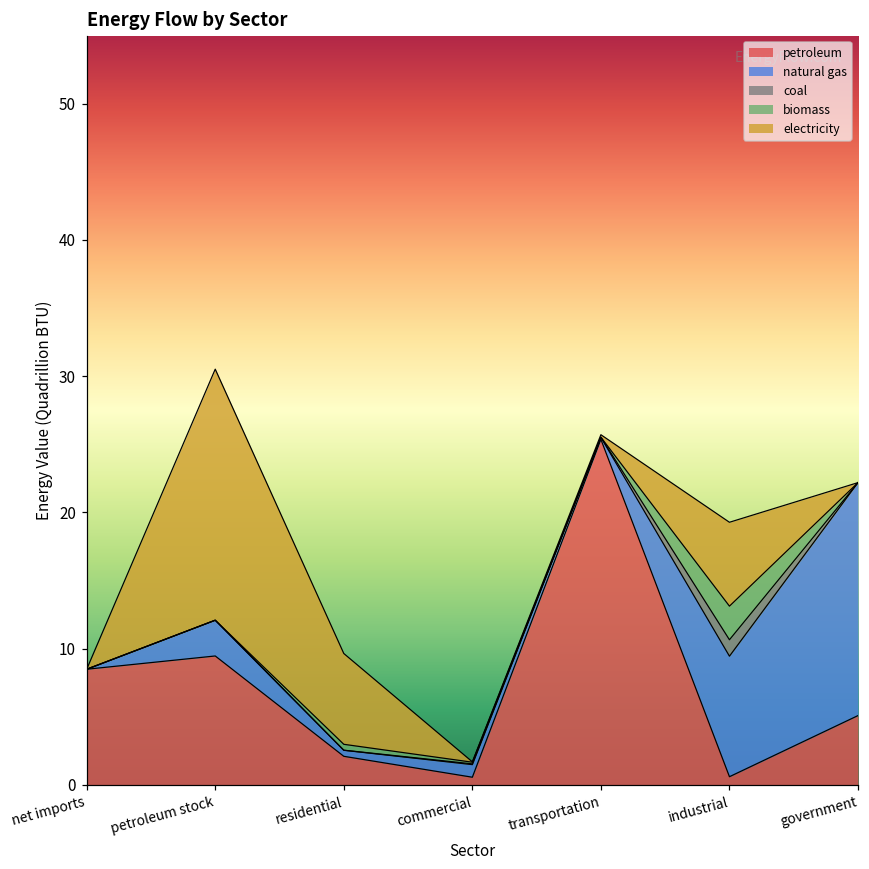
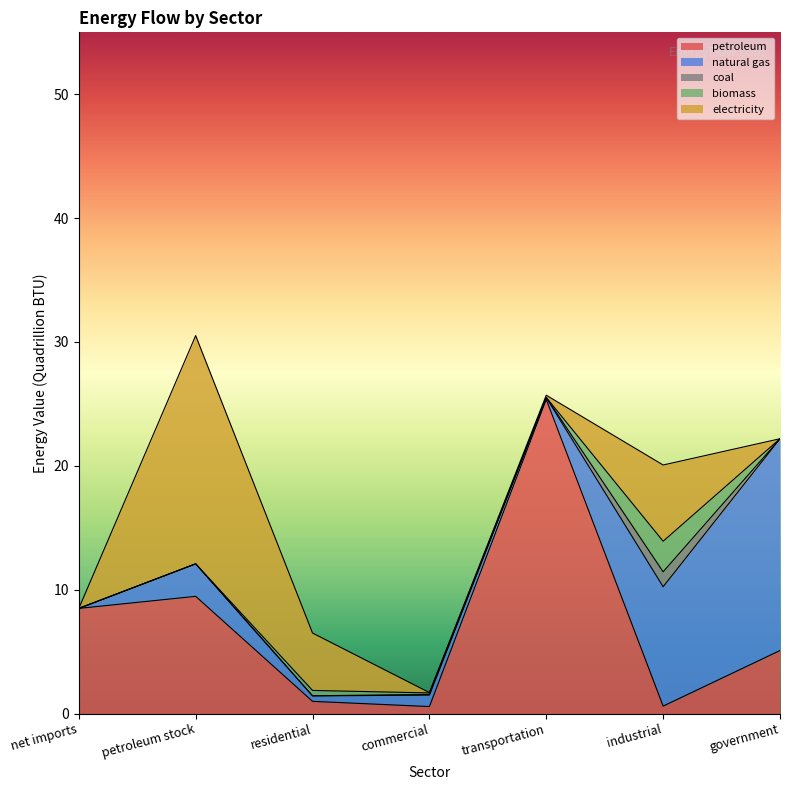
petroleum, residential: 2.1 -> 1.0
electricity, residential: 6.7 -> 4.6
natural gas, industrial: 8.8 -> 9.6
